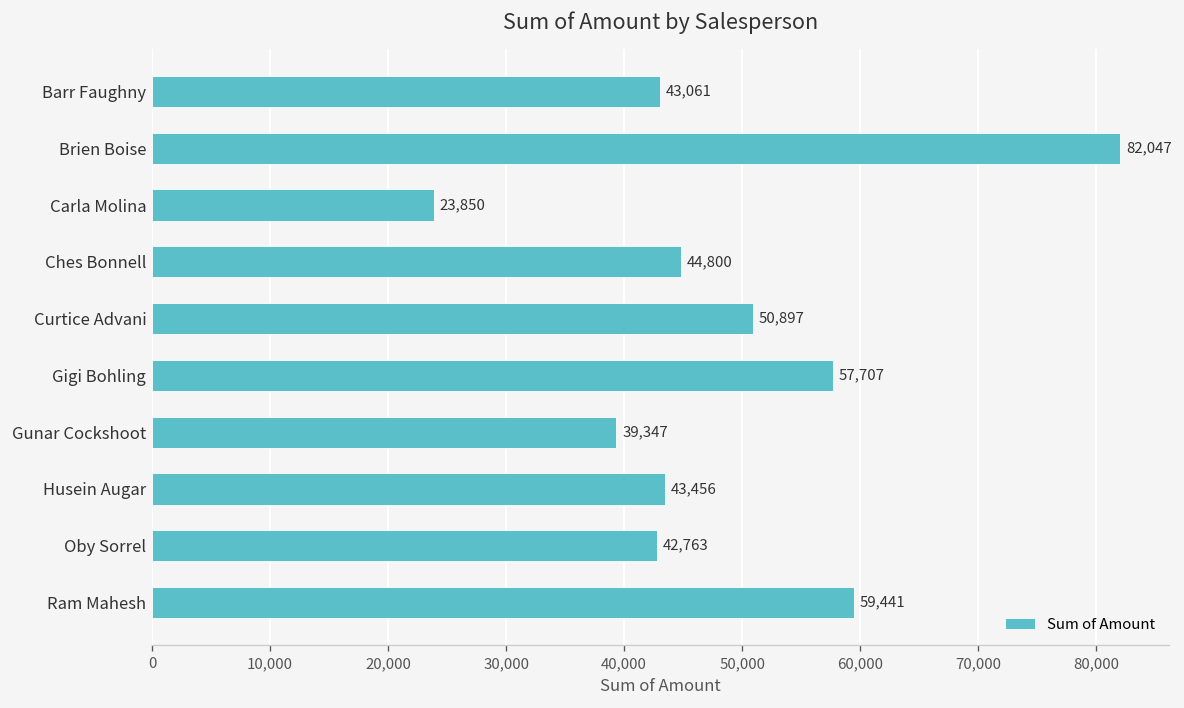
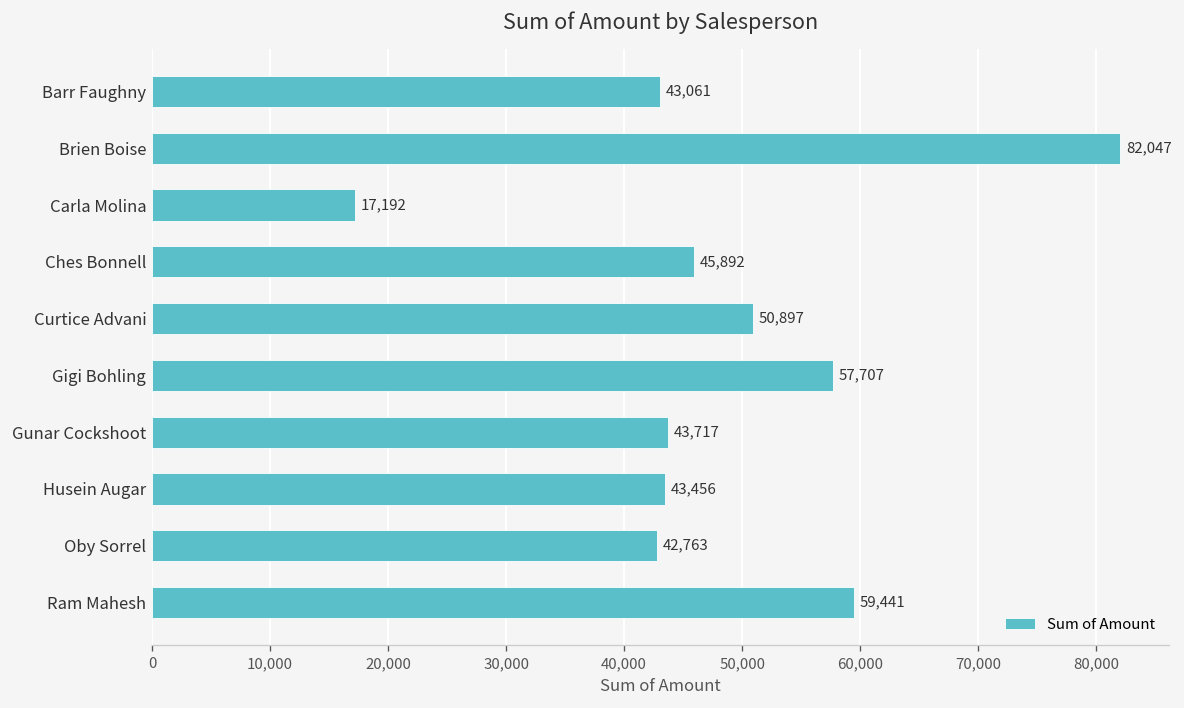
Carla Molina: 23,850 -> 17,192
Ches Bonnell: 44,800 -> 45,892
Gunar Cockshoot: 39,347 -> 43,717
